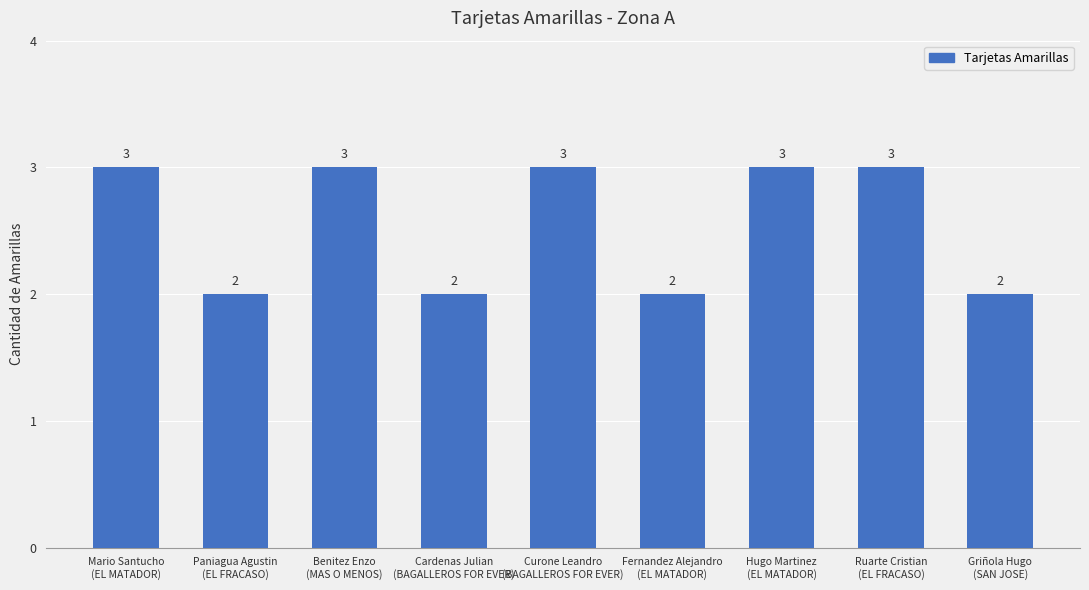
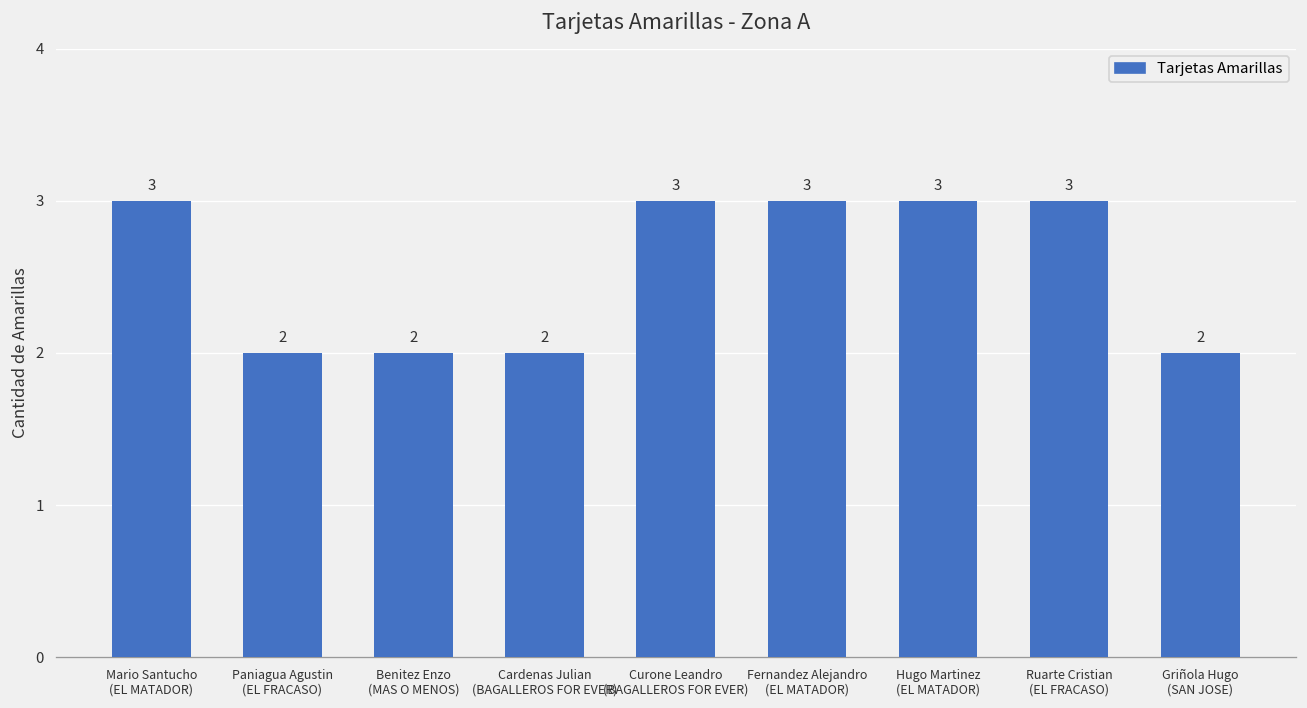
Benitez Enzo (MAS O MENOS): 3 -> 2
Fernandez Alejandro (EL MATADOR): 2 -> 3
